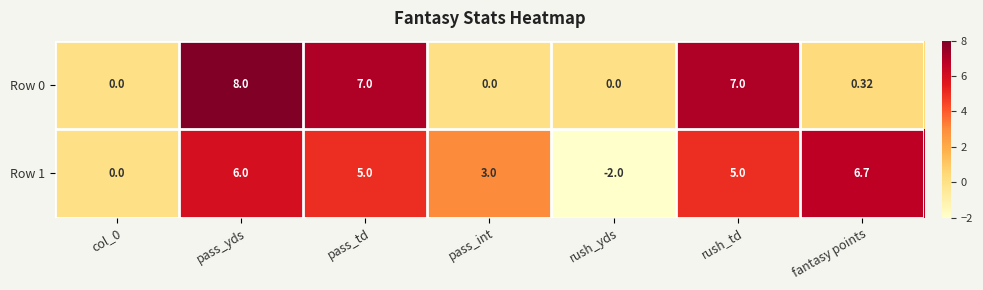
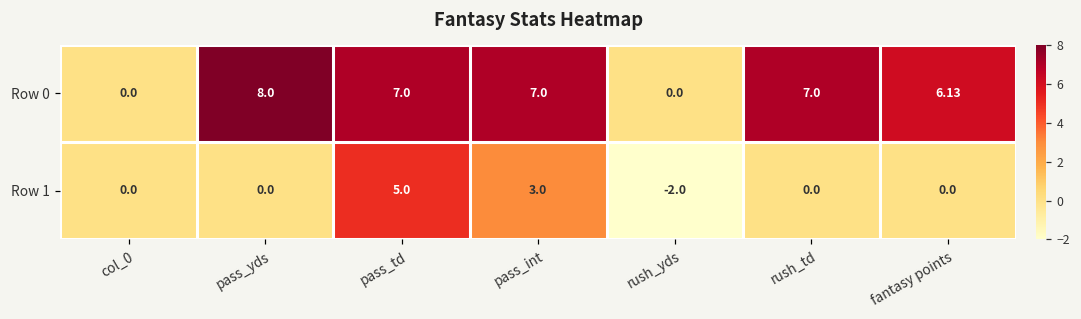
Row 0, pass_int: 0.0 -> 7.0
Row 0, fantasy points: 0.32 -> 6.13
Row 1, pass_yds: 6.0 -> 0.0
Row 1, rush_td: 5.0 -> 0.0
Row 1, fantasy points: 6.7 -> 0.0
